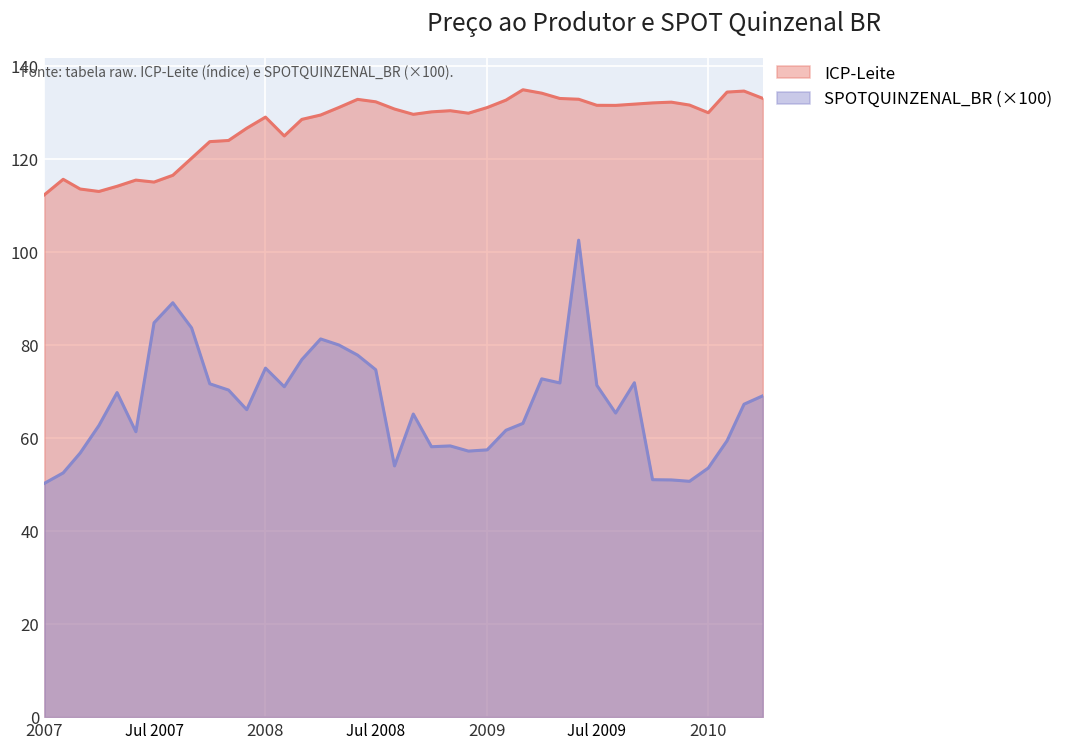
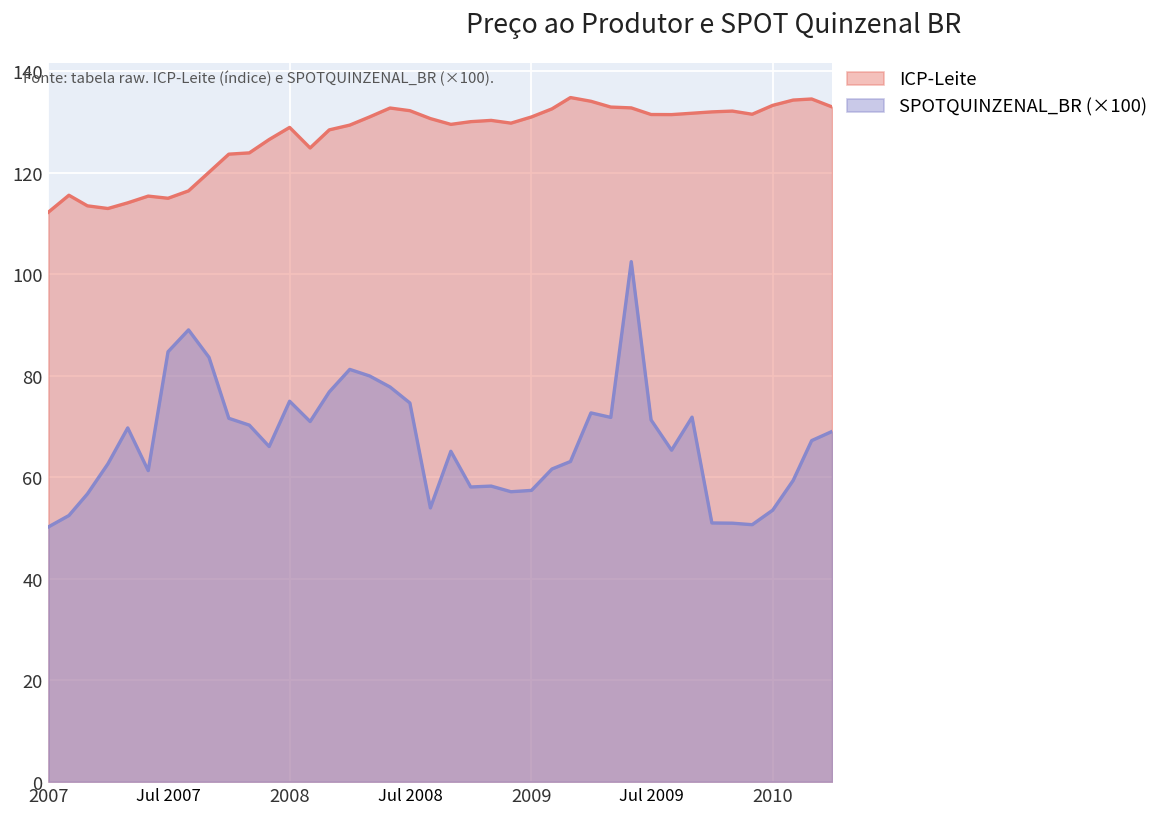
ICP-Leite, 2010: 130 -> 133
